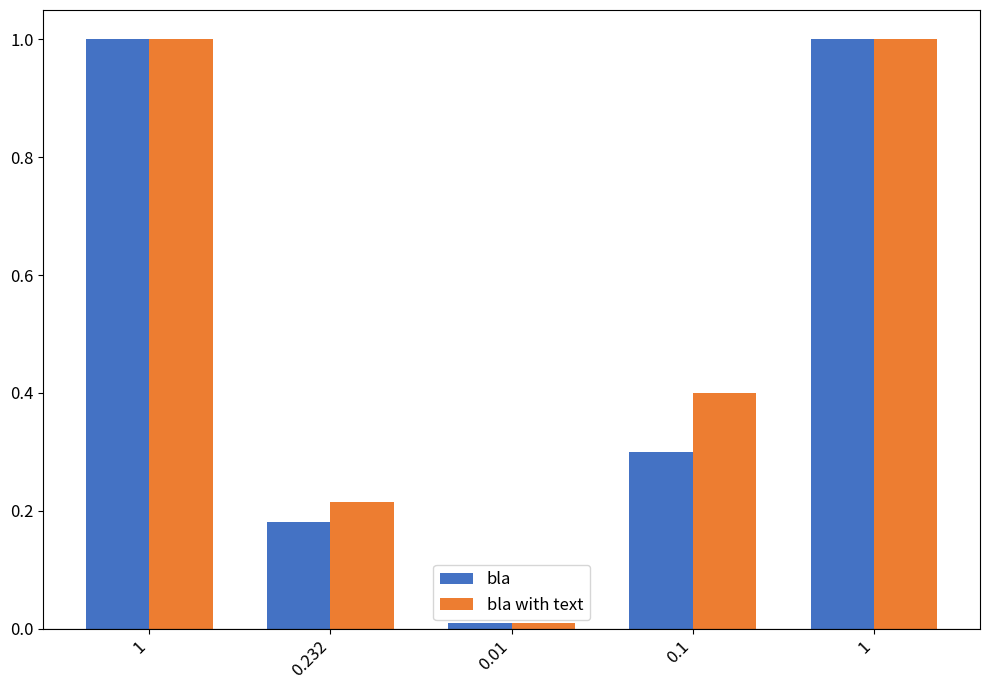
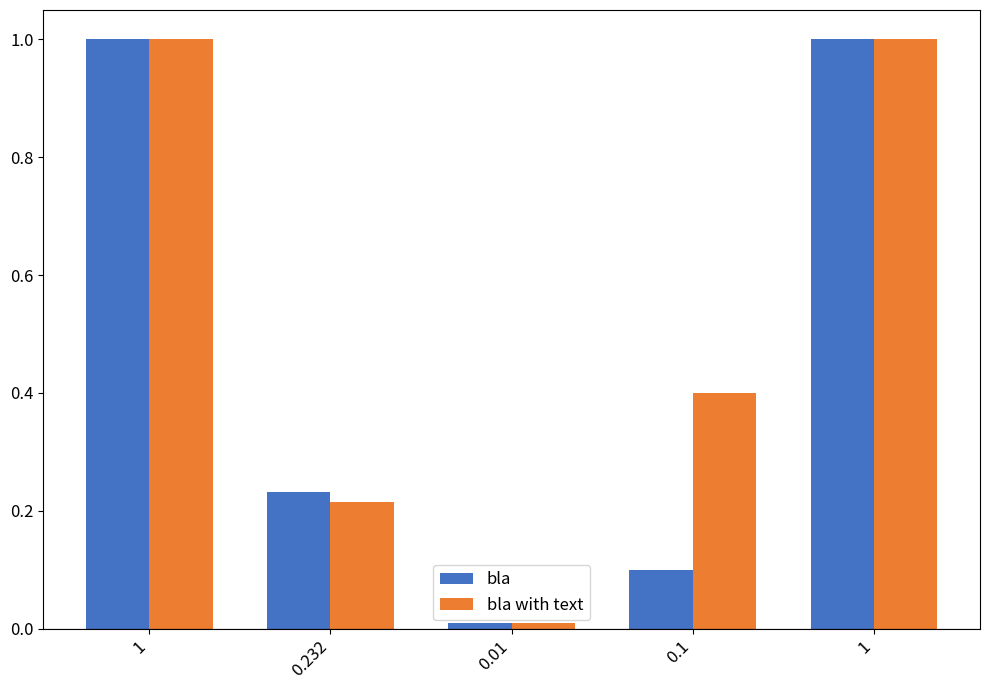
bla, 0.232: 0.18 -> 0.23
bla, 0.1: 0.3 -> 0.1
